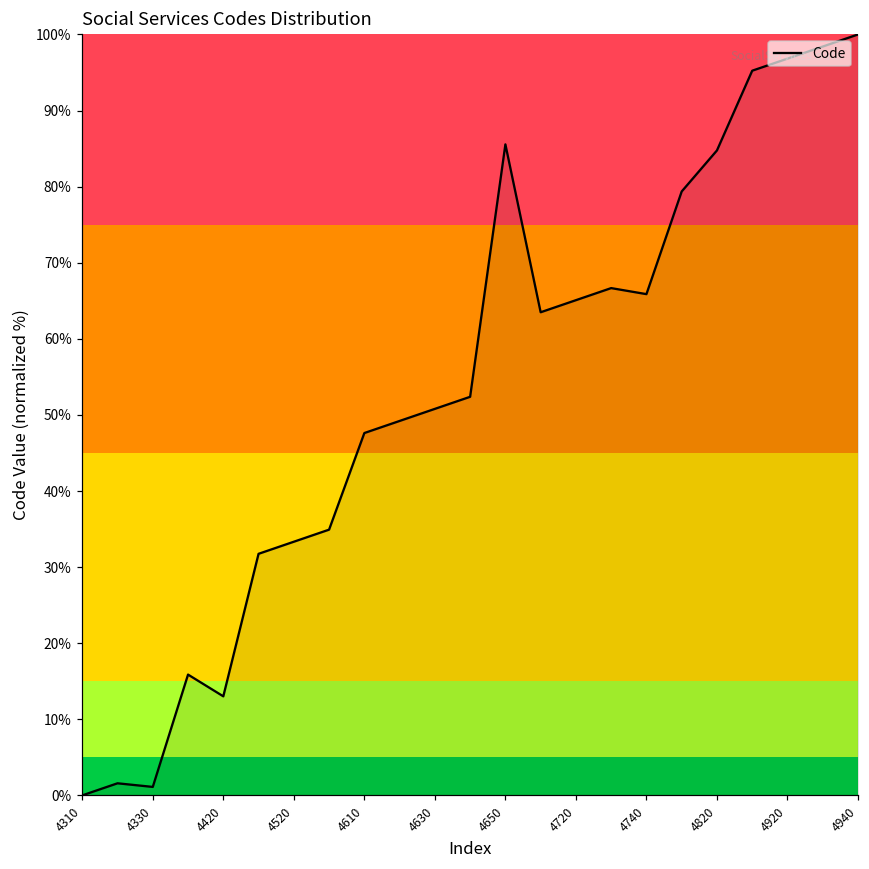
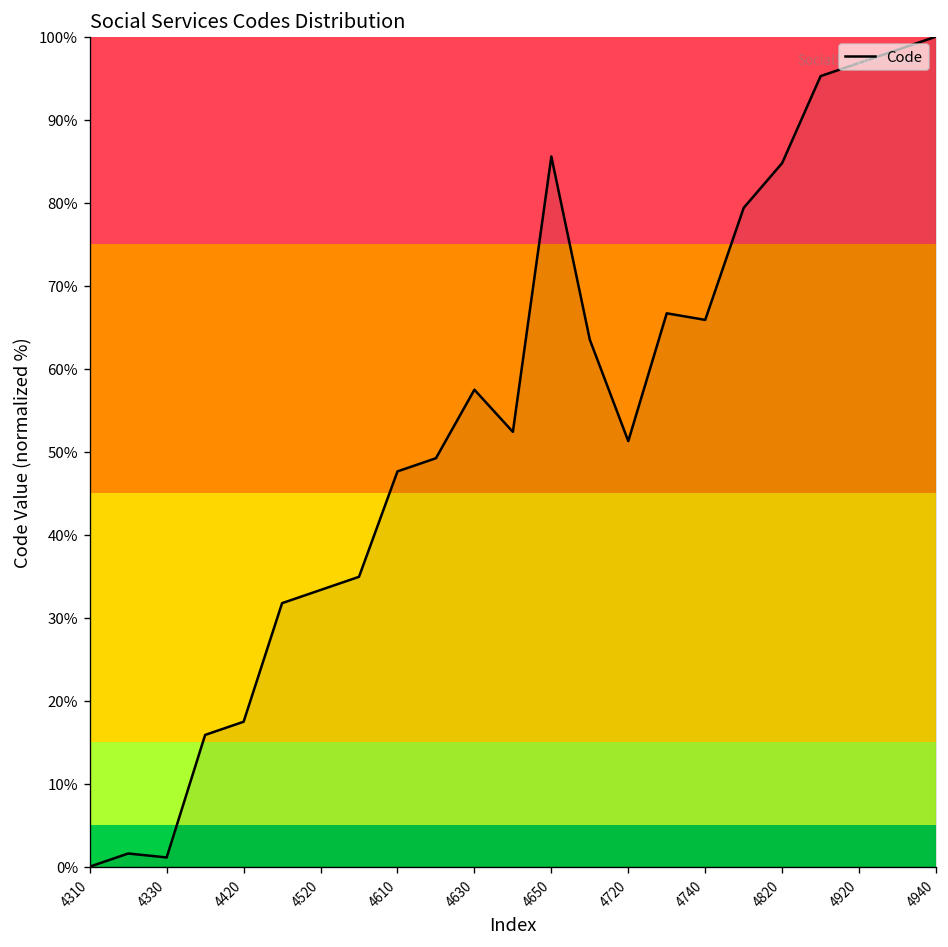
4420: 13% -> 17%
4630: 51% -> 57%
4720: 65% -> 51%
